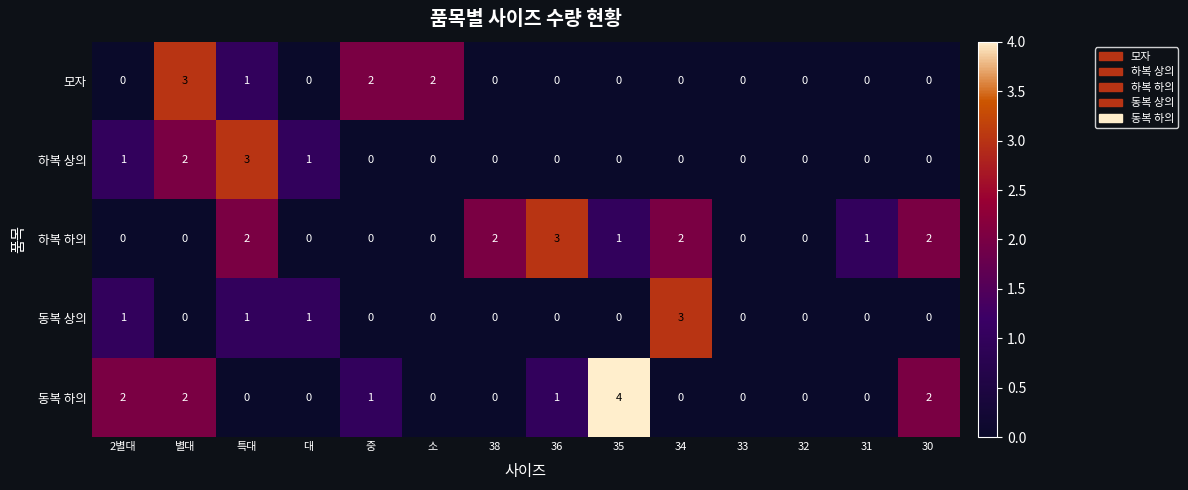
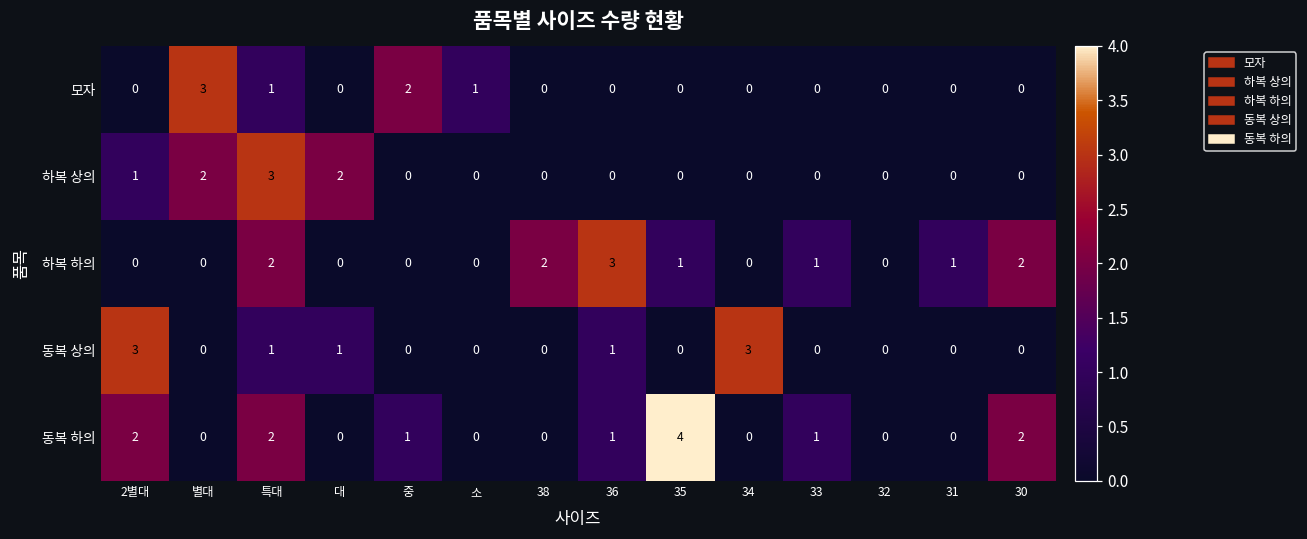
모자, 소: 2 -> 1
하복 상의, 대: 1 -> 2
하복 하의, 34: 2 -> 0
하복 하의, 33: 0 -> 1
동복 상의, 2별대: 1 -> 3
동복 상의, 36: 0 -> 1
동복 하의, 별대: 2 -> 0
동복 하의, 특대: 0 -> 2
동복 하의, 33: 0 -> 1
